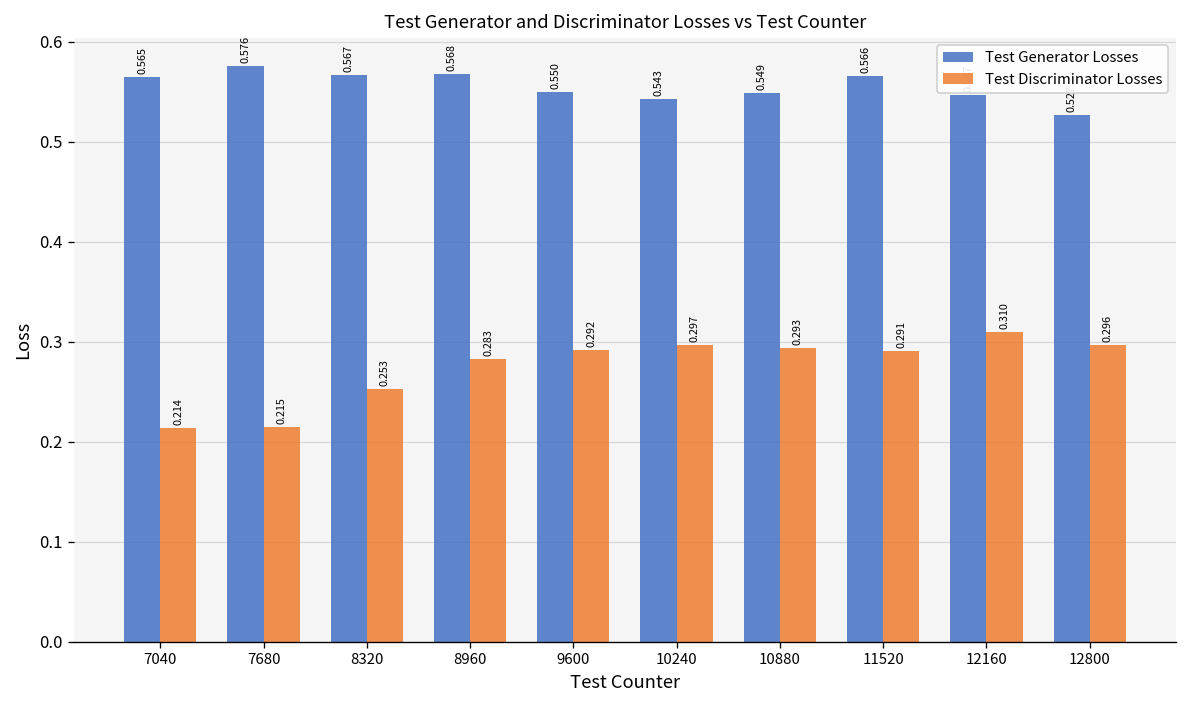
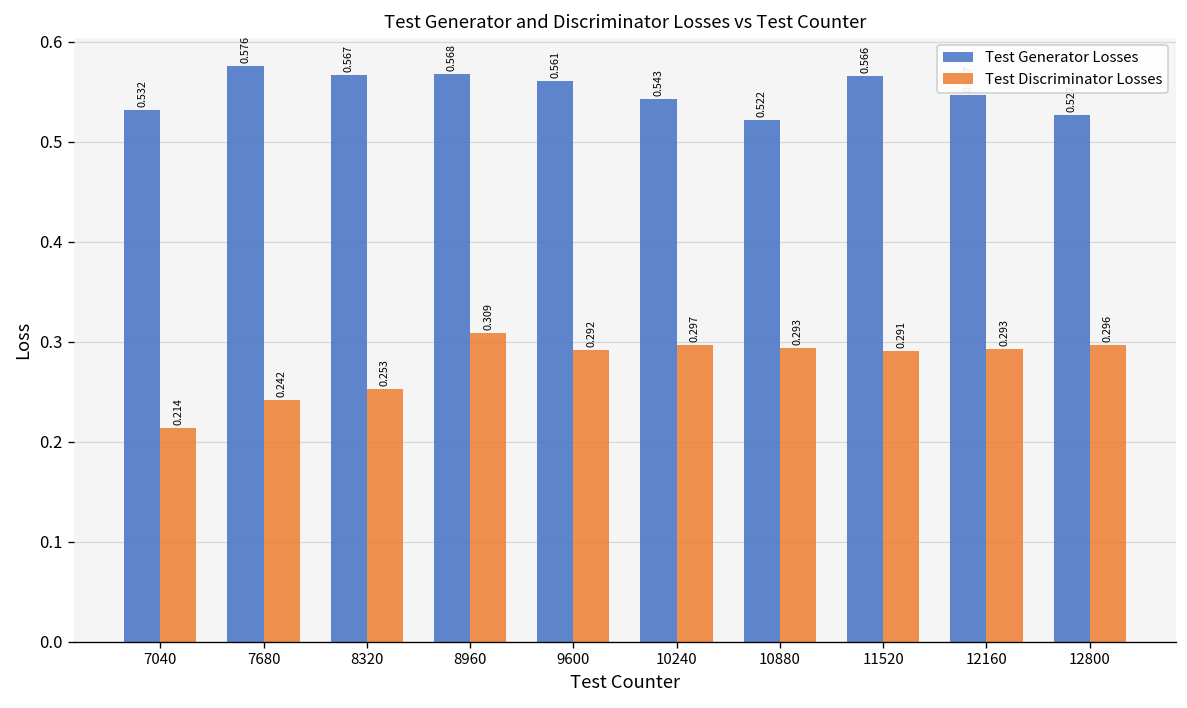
Test Generator Losses, 7040: 0.565 -> 0.532
Test Discriminator Losses, 7680: 0.215 -> 0.242
Test Discriminator Losses, 8960: 0.283 -> 0.309
Test Generator Losses, 9600: 0.550 -> 0.561
Test Generator Losses, 10880: 0.549 -> 0.522
Test Discriminator Losses, 12160: 0.310 -> 0.293
